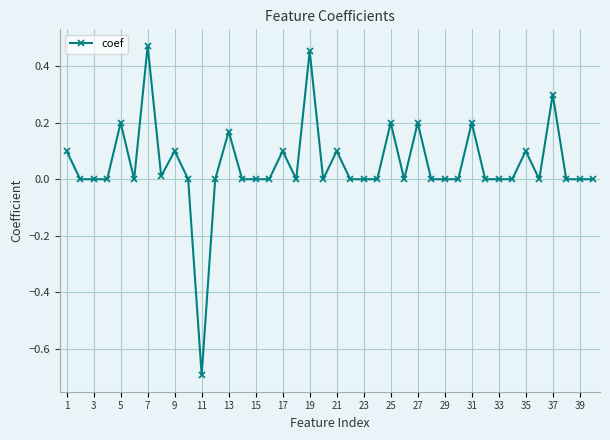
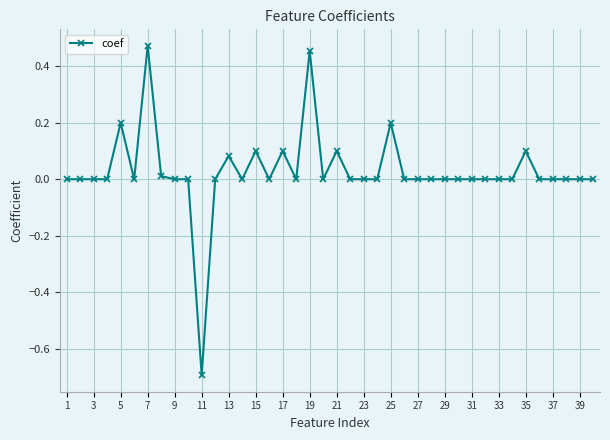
1: 0.1 -> 0.0
9: 0.1 -> 0.0
13: 0.17 -> 0.08
15: 0.0 -> 0.1
27: 0.2 -> 0.0
31: 0.2 -> 0.0
37: 0.3 -> 0.0
